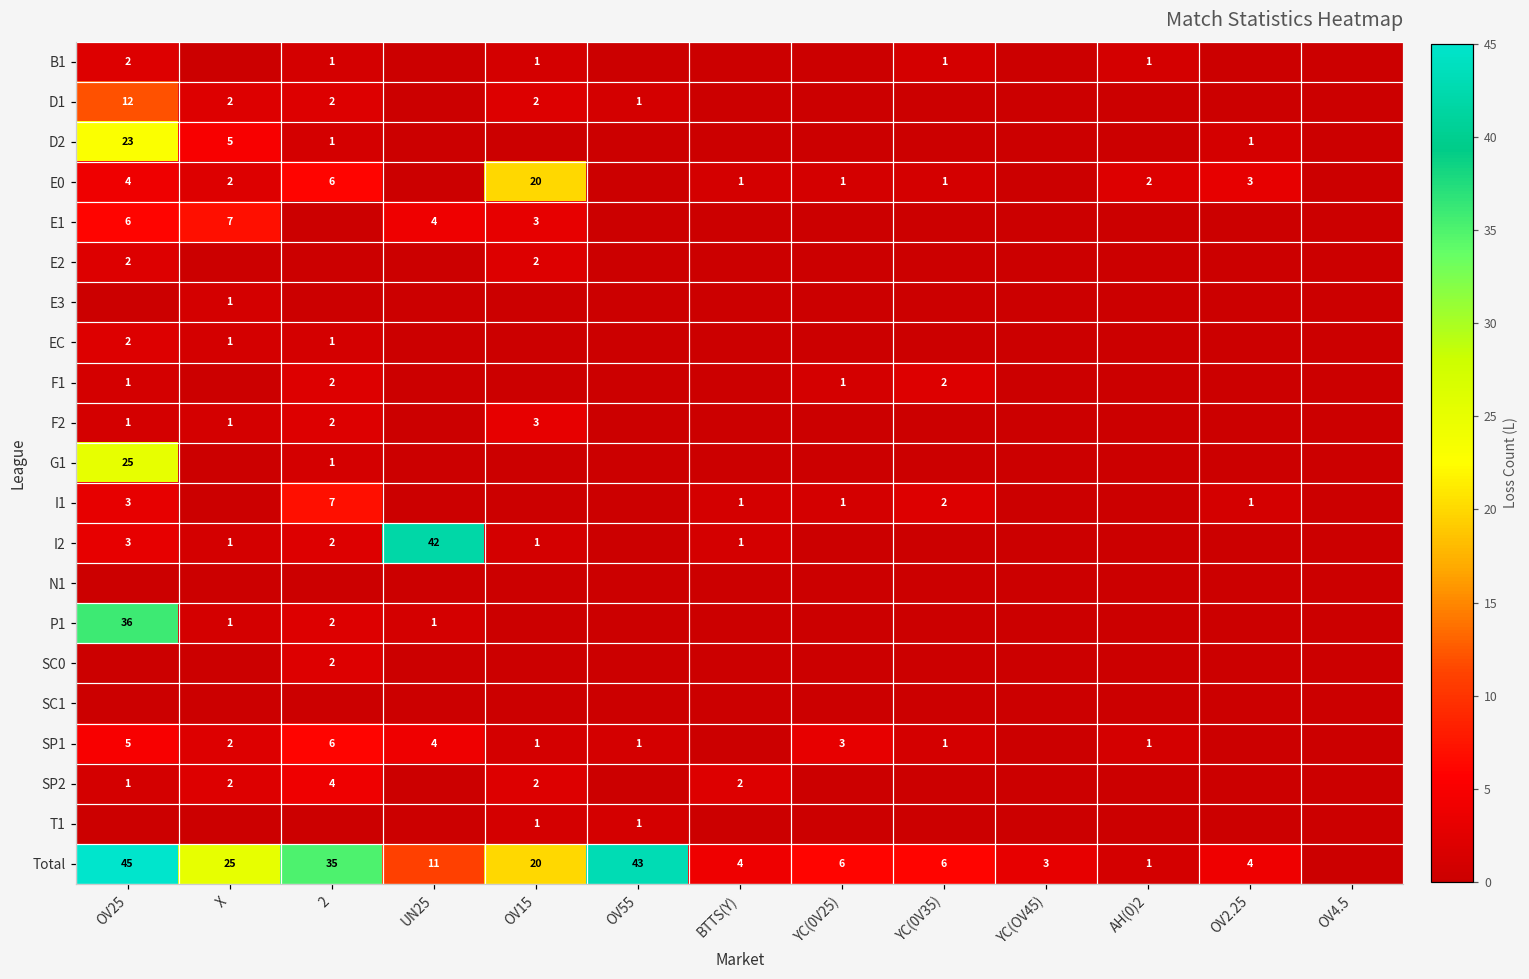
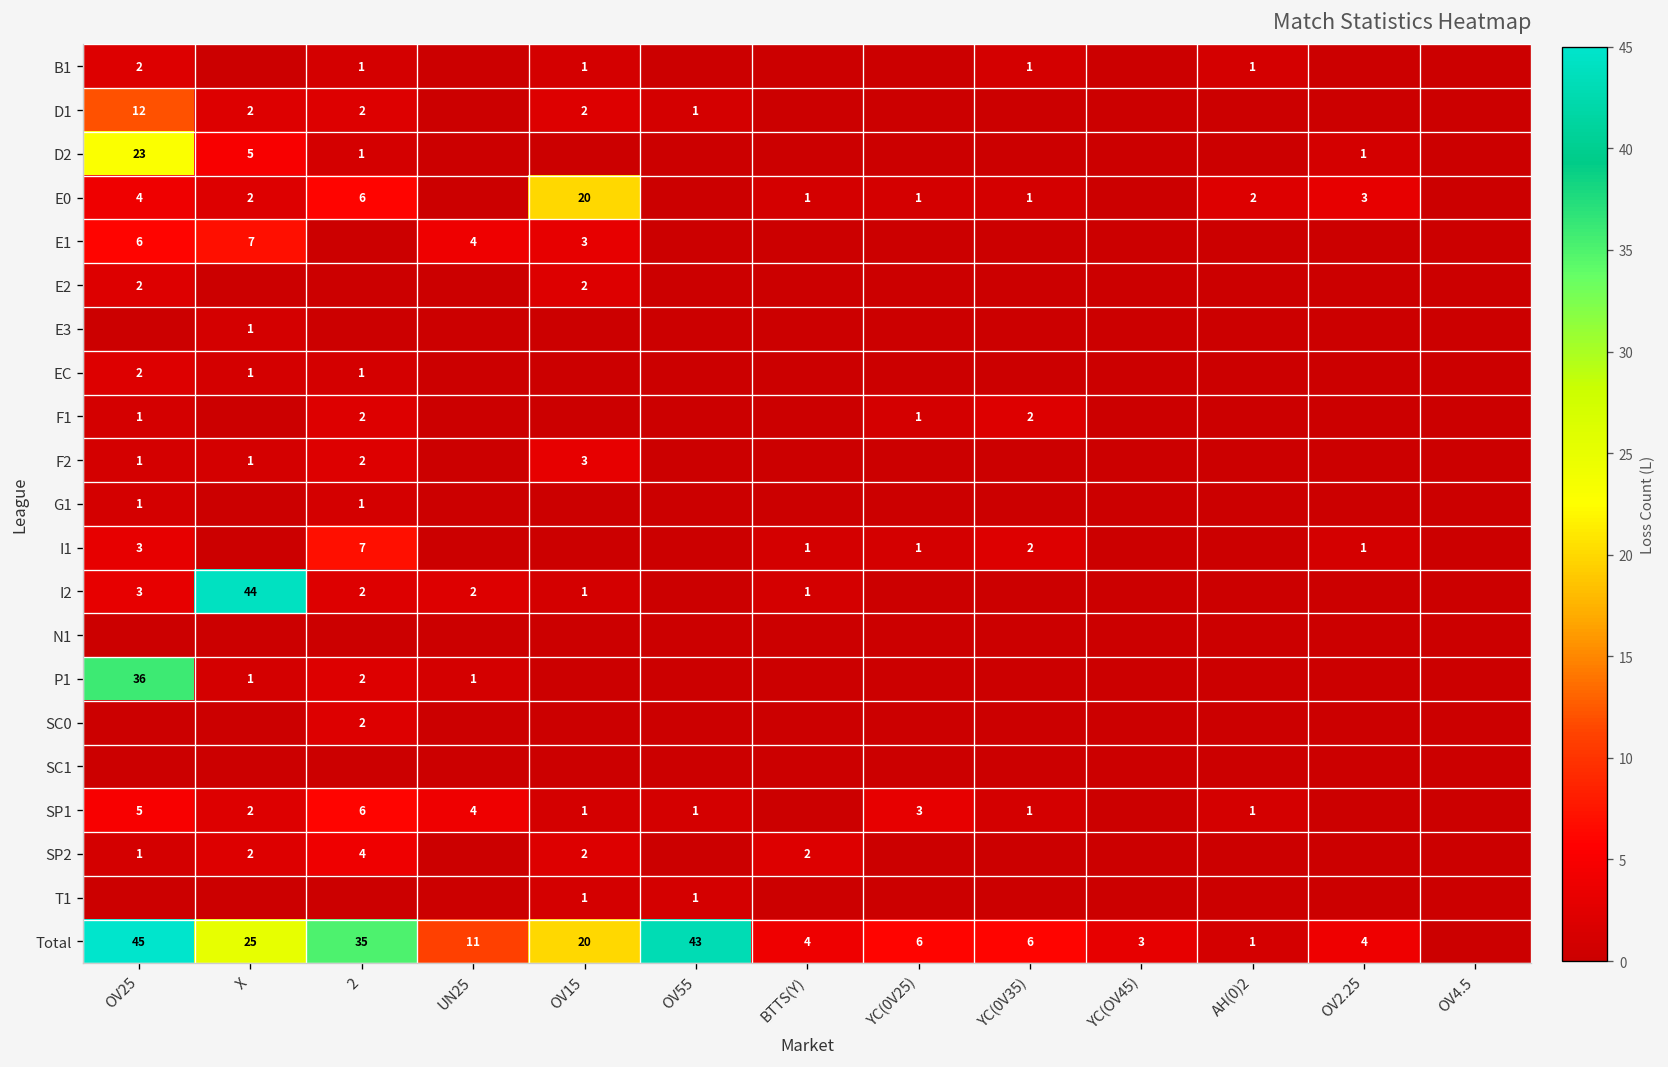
G1, OV25: 25 -> 1
I2, X: 1 -> 44
I2, UN25: 42 -> 2
